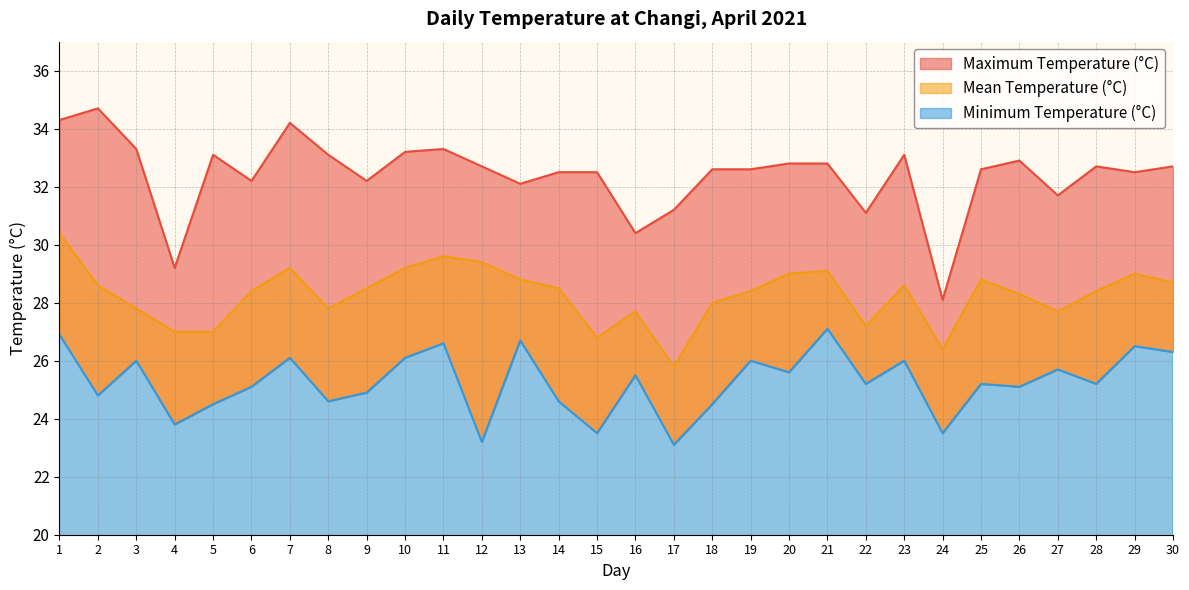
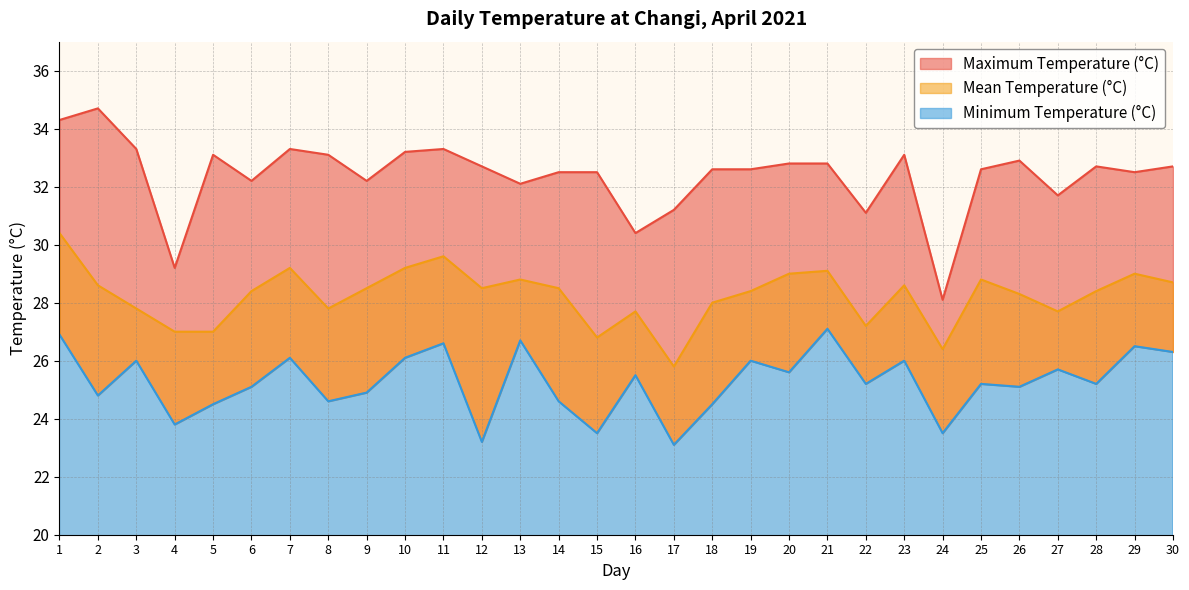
Maximum Temperature (°C), 7: 34.2 -> 33.3
Mean Temperature (°C), 12: 29.4 -> 28.5
